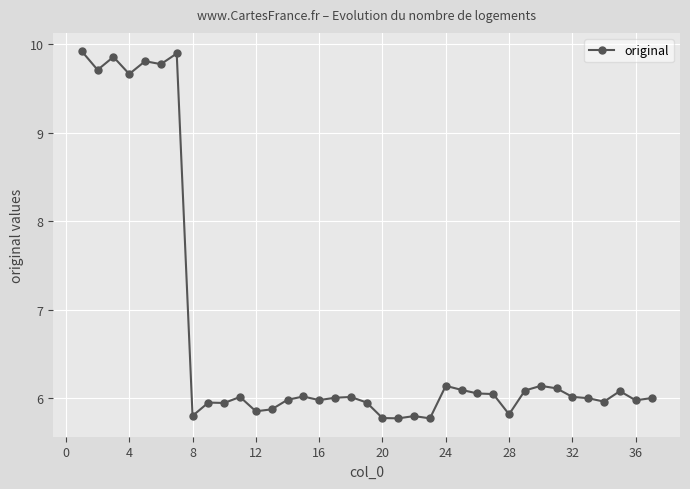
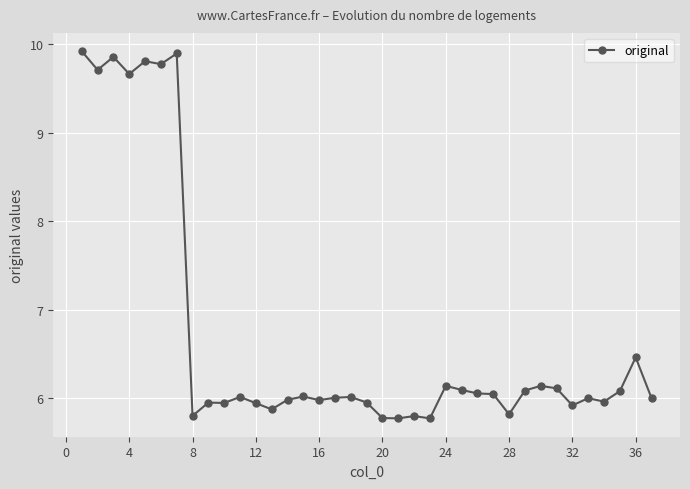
12: 5.85 -> 5.94
32: 6.0 -> 5.9
36: 6.0 -> 6.5
